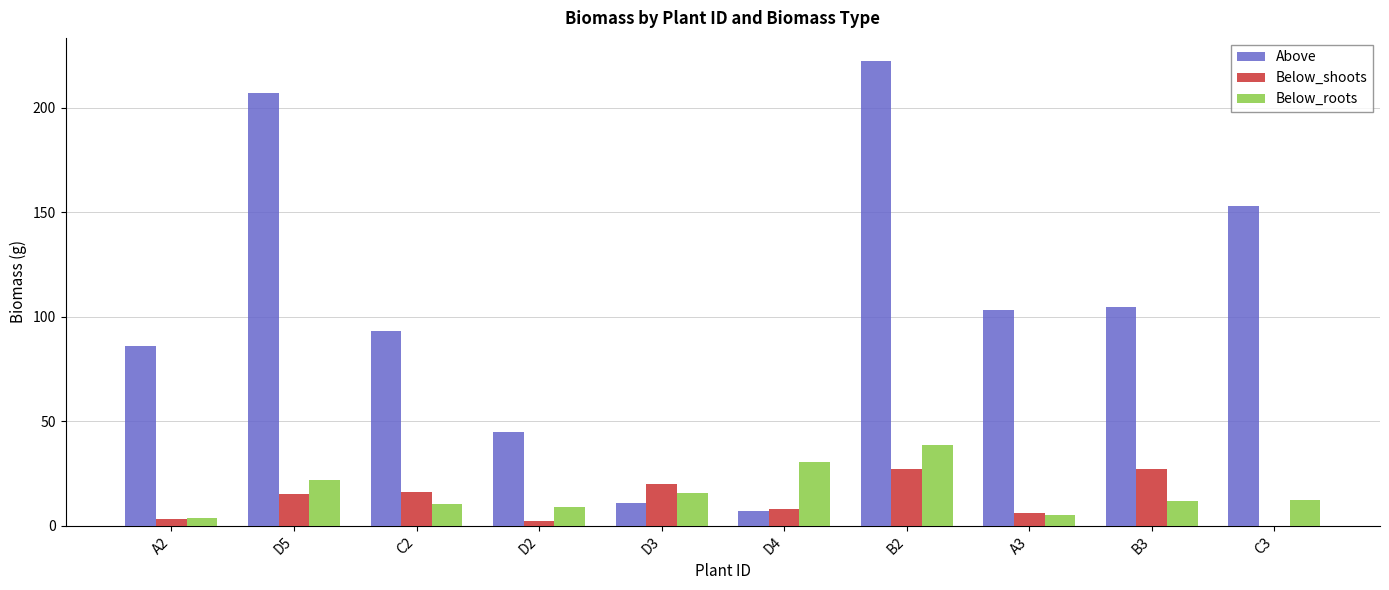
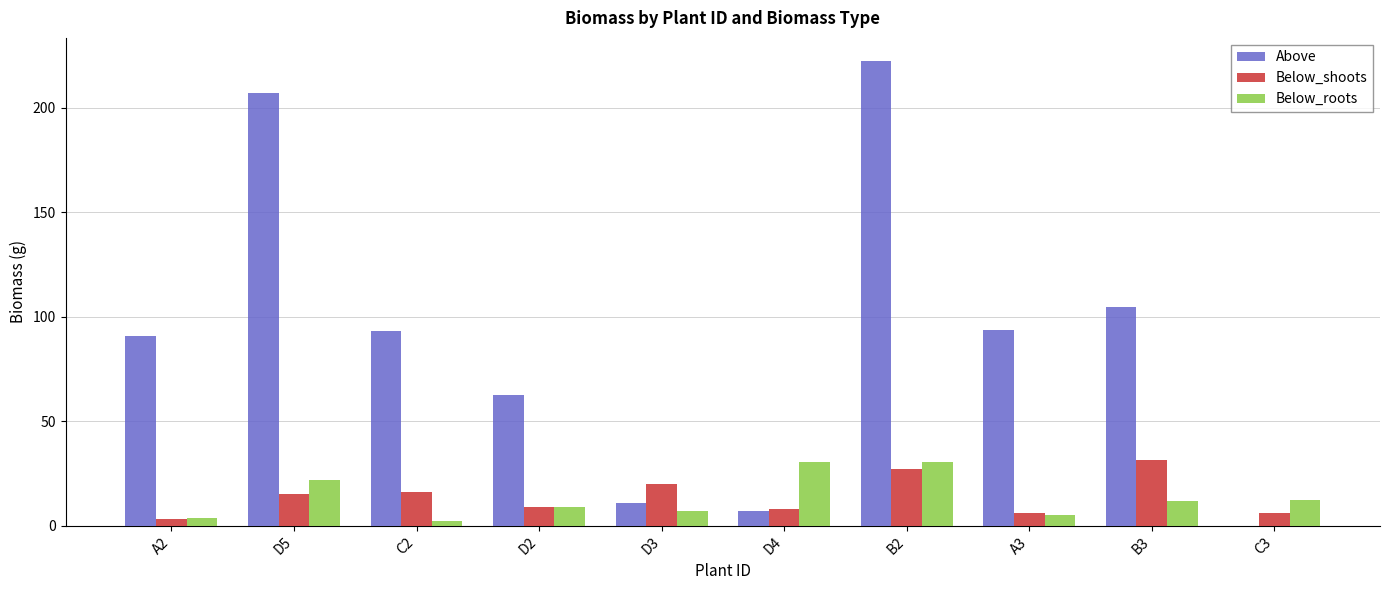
Above, A2: 86 -> 91
Below_roots, C2: 10 -> 2
Above, D2: 45 -> 62
Below_shoots, D2: 2 -> 9
Below_roots, D3: 16 -> 7
Below_roots, B2: 38 -> 30
Above, A3: 103 -> 94
Below_shoots, B3: 27 -> 32
Above, C3: 153 -> 0
Below_shoots, C3: 0 -> 6
